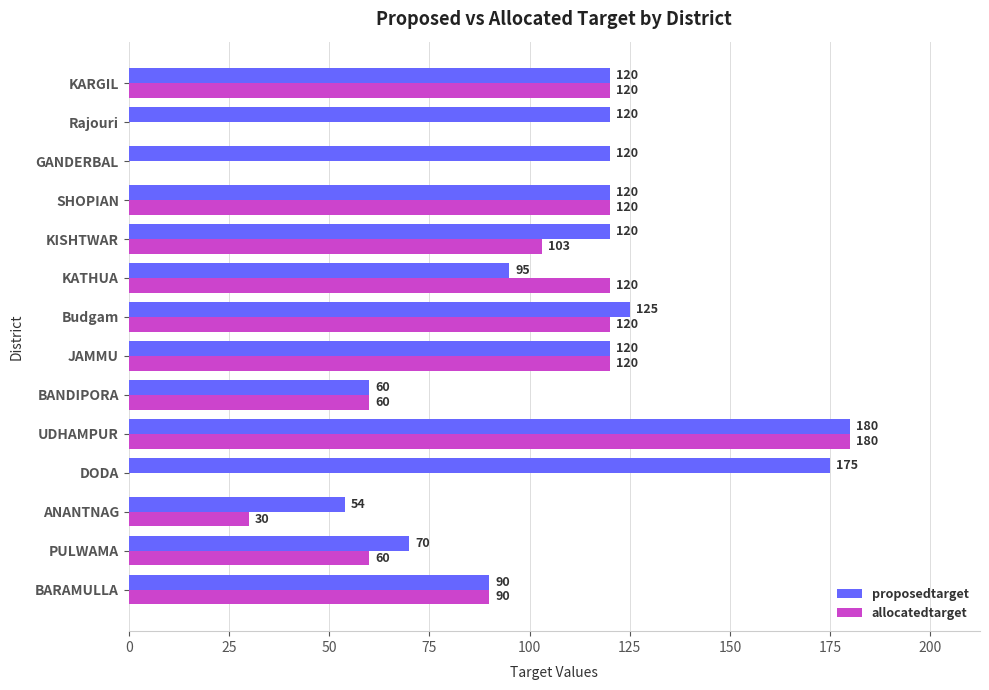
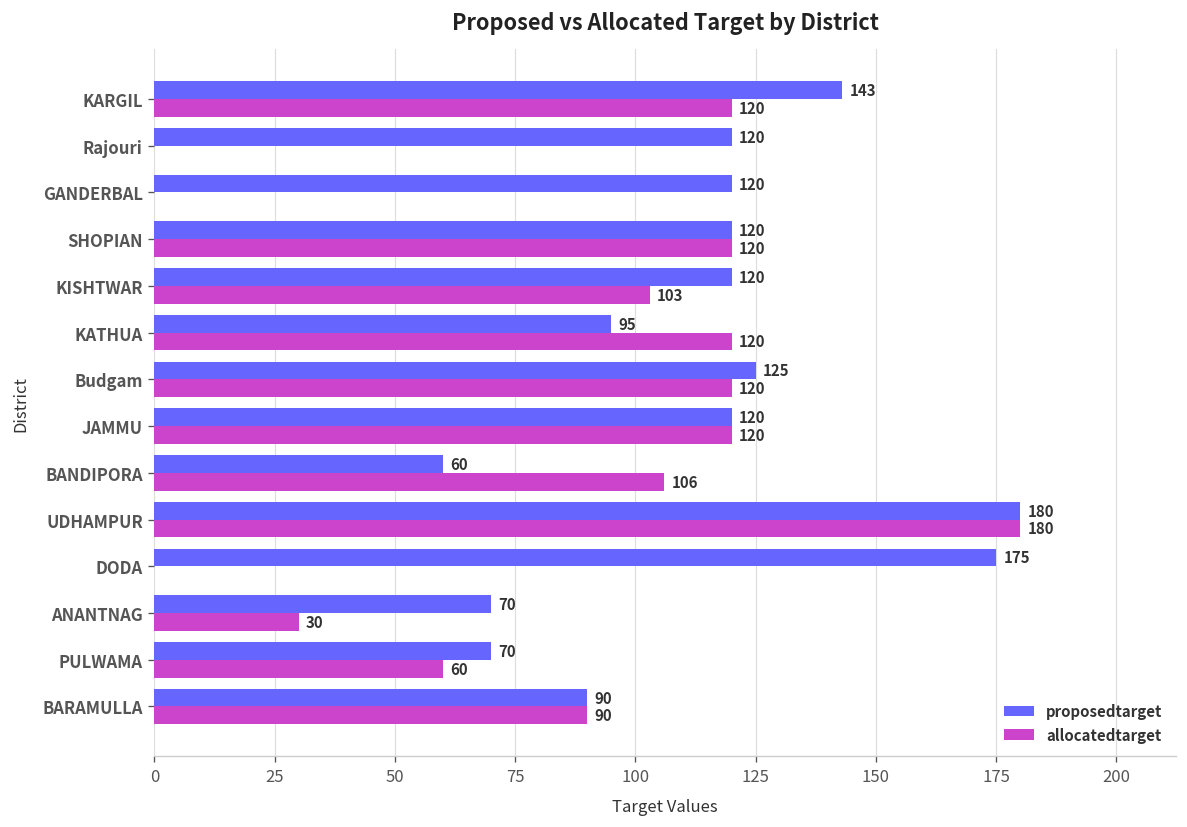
proposedtarget, KARGIL: 120 -> 143
allocatedtarget, BANDIPORA: 60 -> 106
proposedtarget, ANANTNAG: 54 -> 70
